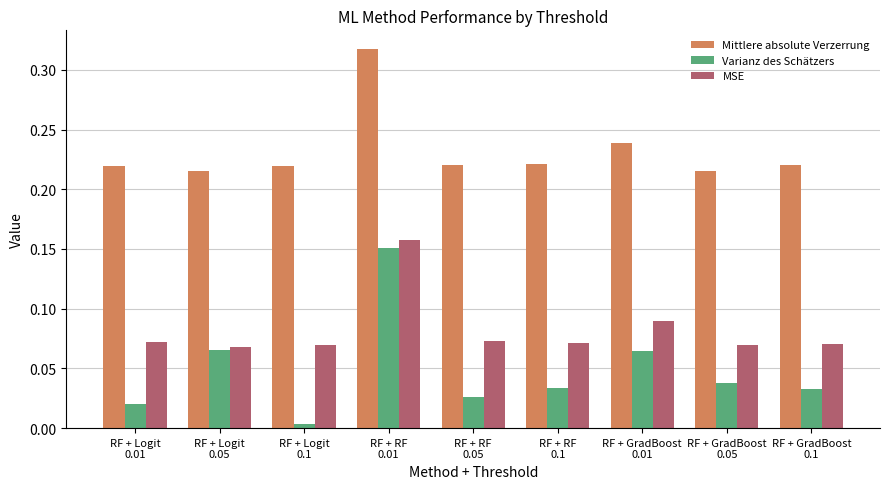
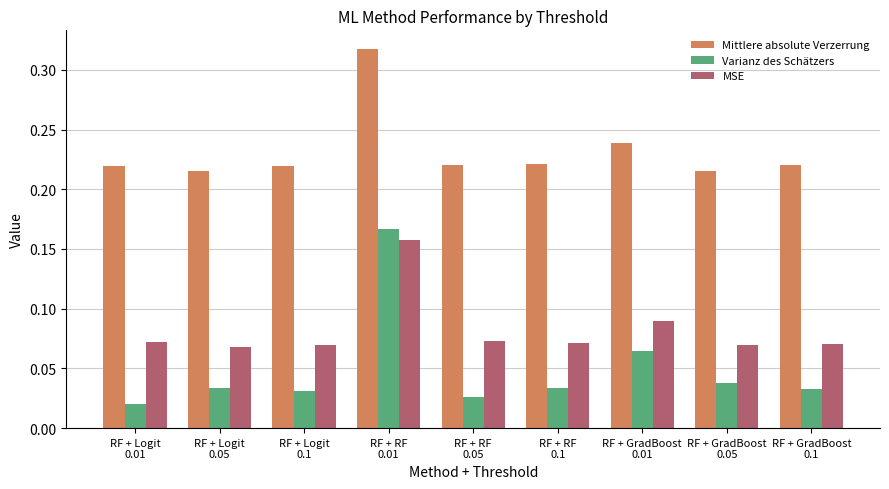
Varianz des Schätzers, RF + Logit 0.05: 0.066 -> 0.034
Varianz des Schätzers, RF + Logit 0.1: 0.003 -> 0.031
Varianz des Schätzers, RF + RF 0.01: 0.150 -> 0.167
